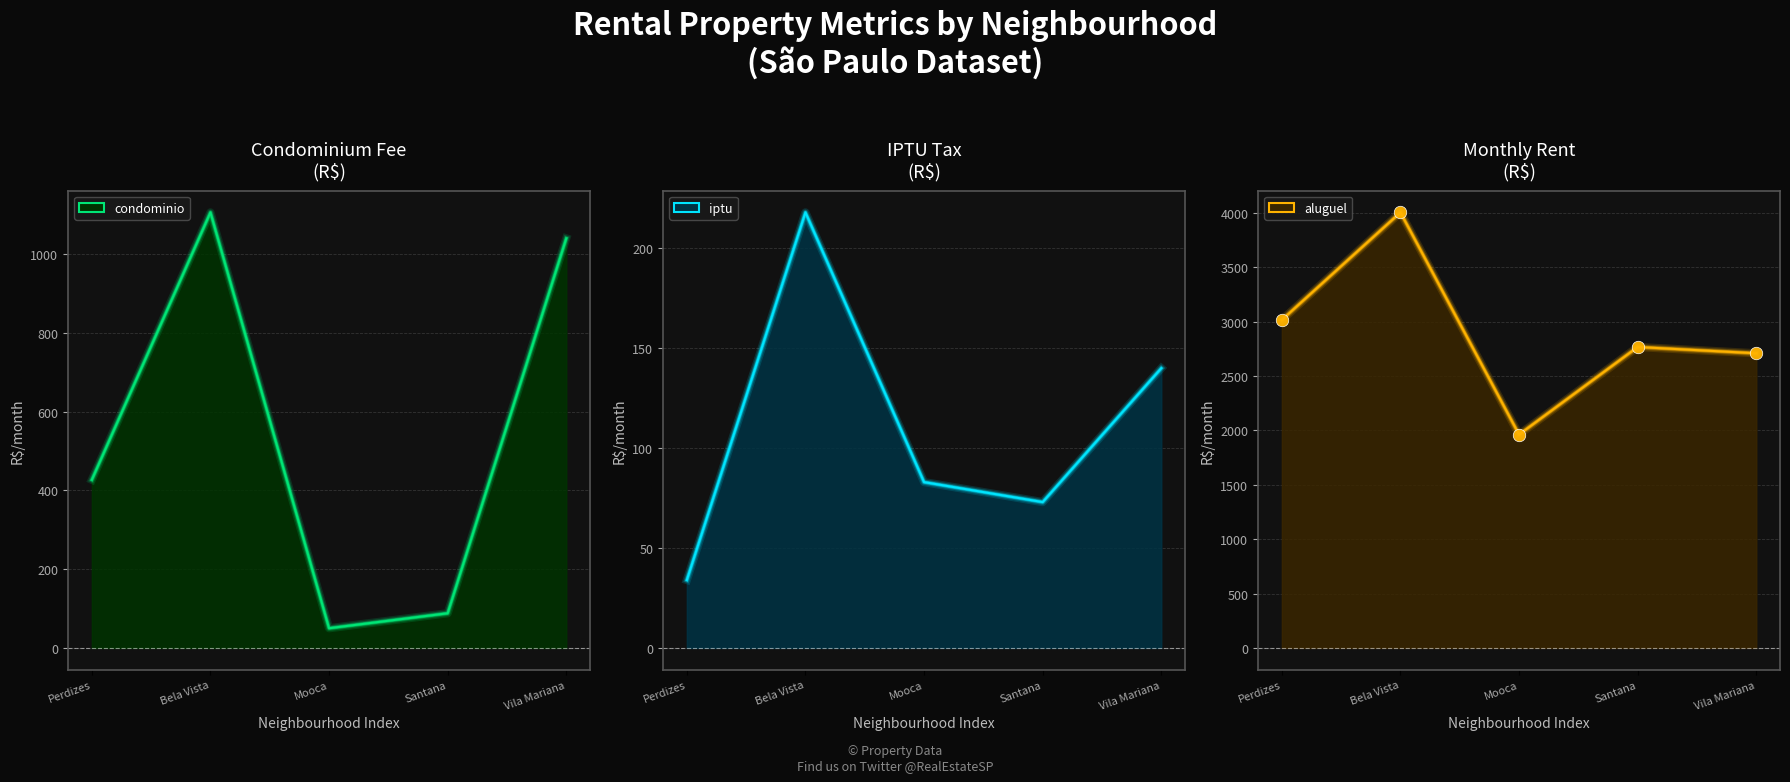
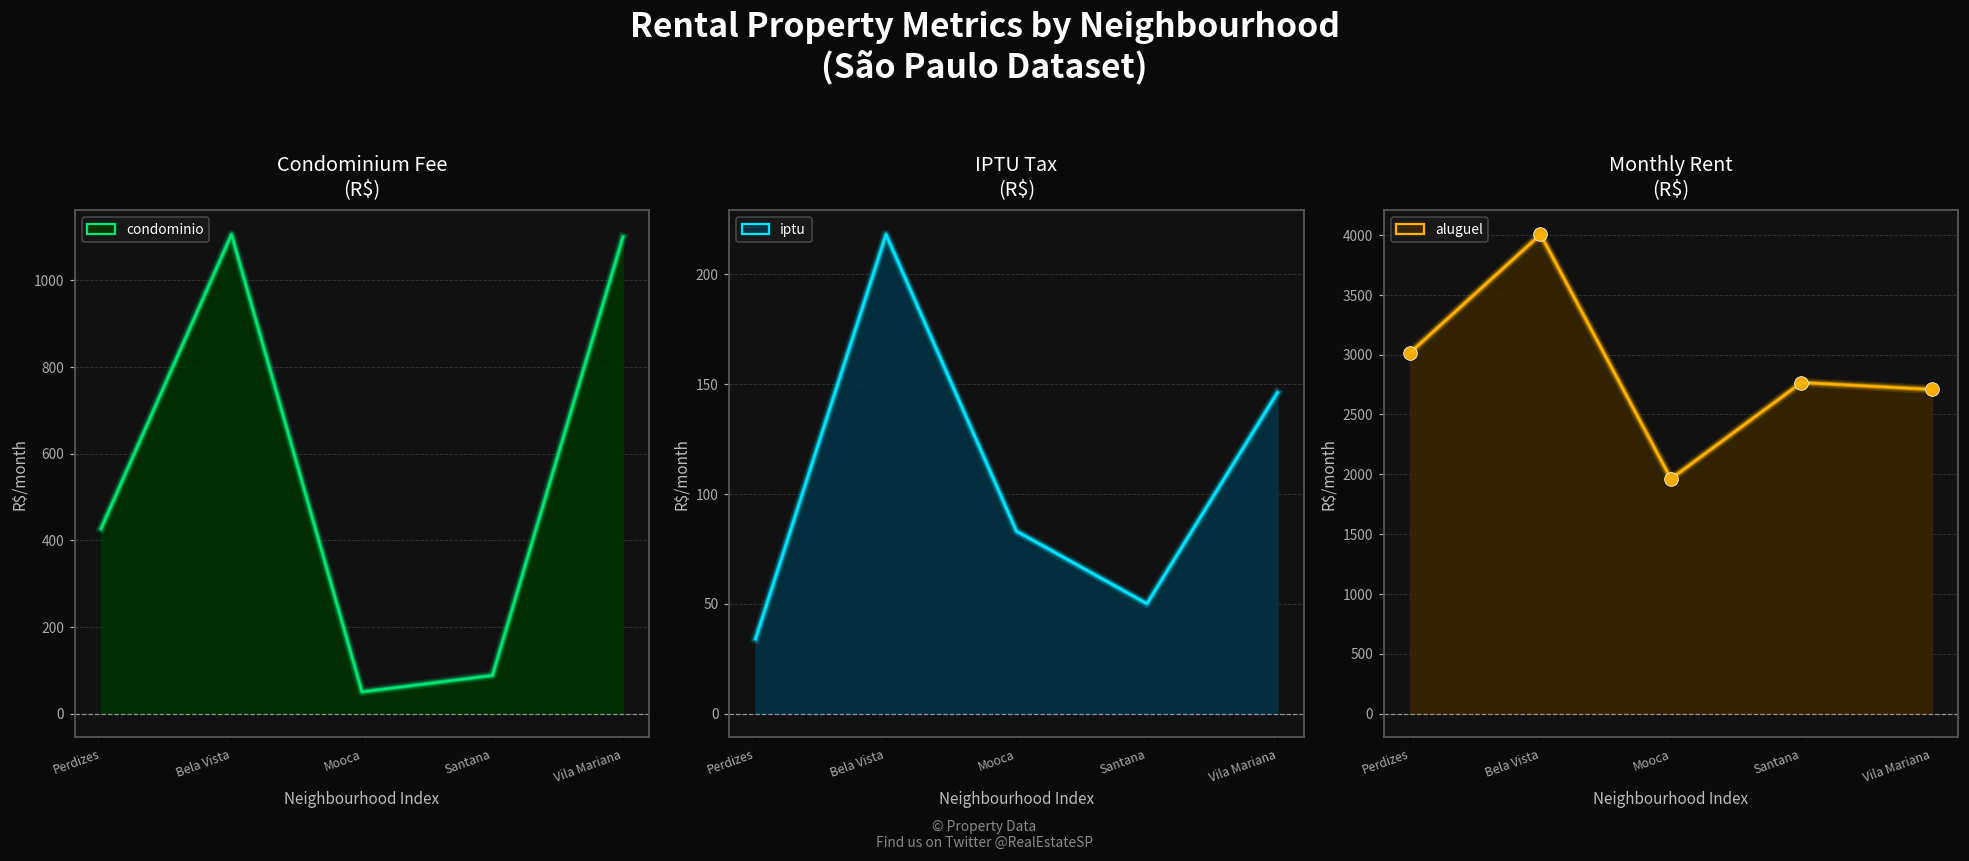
Condominium Fee (R$), Vila Mariana: 1040 -> 1100
IPTU Tax (R$), Santana: 73 -> 50
IPTU Tax (R$), Vila Mariana: 140 -> 146
